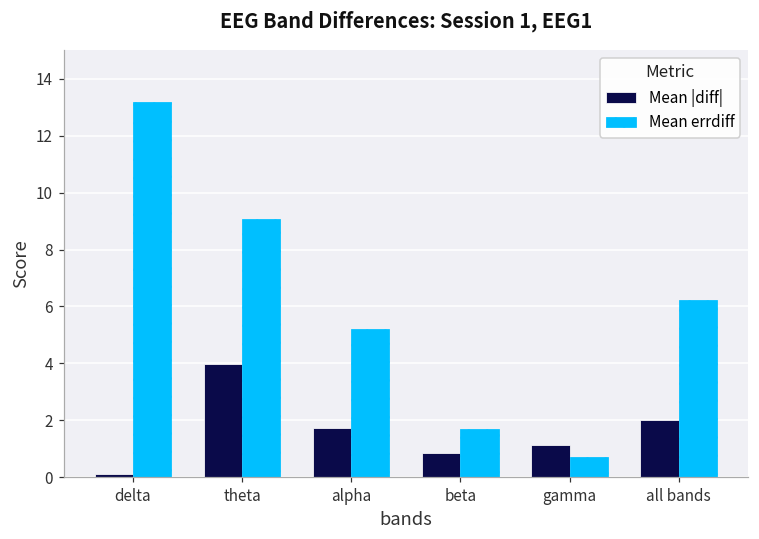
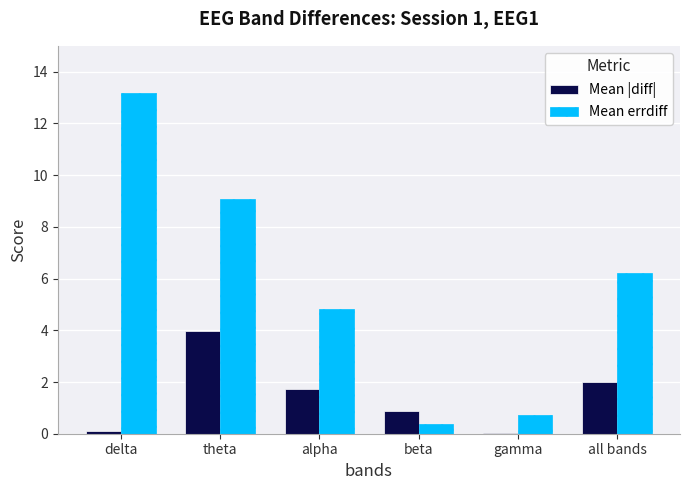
Mean errdiff, alpha: 5.2 -> 4.8
Mean errdiff, beta: 1.7 -> 0.4
Mean |diff|, gamma: 1.1 -> 0.0
